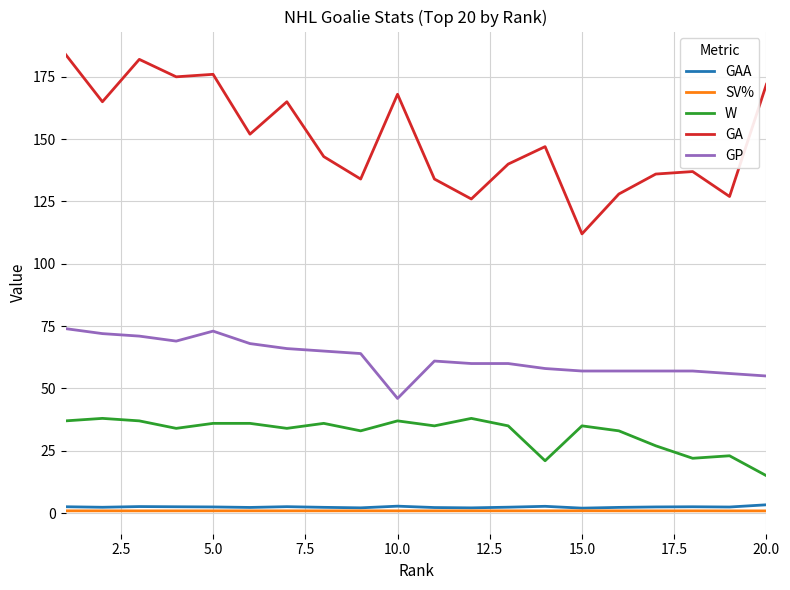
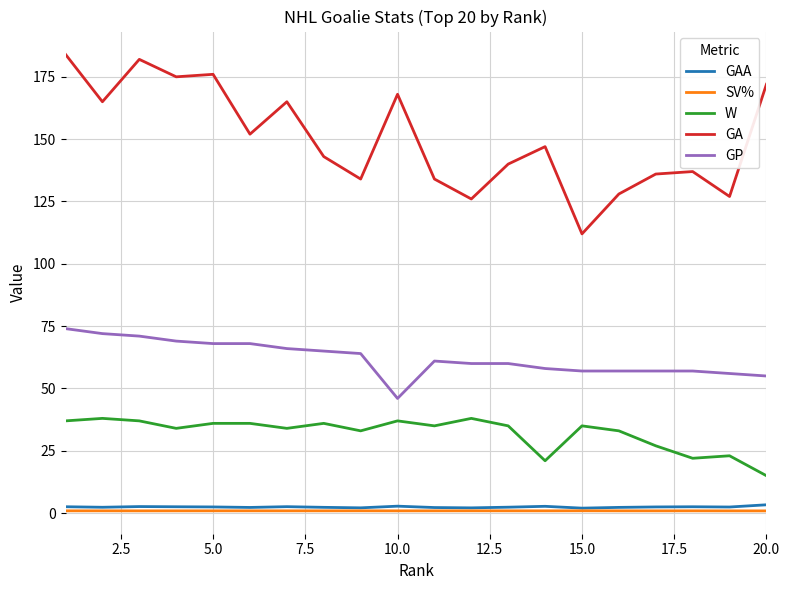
GP, 5.0: 73 -> 68
